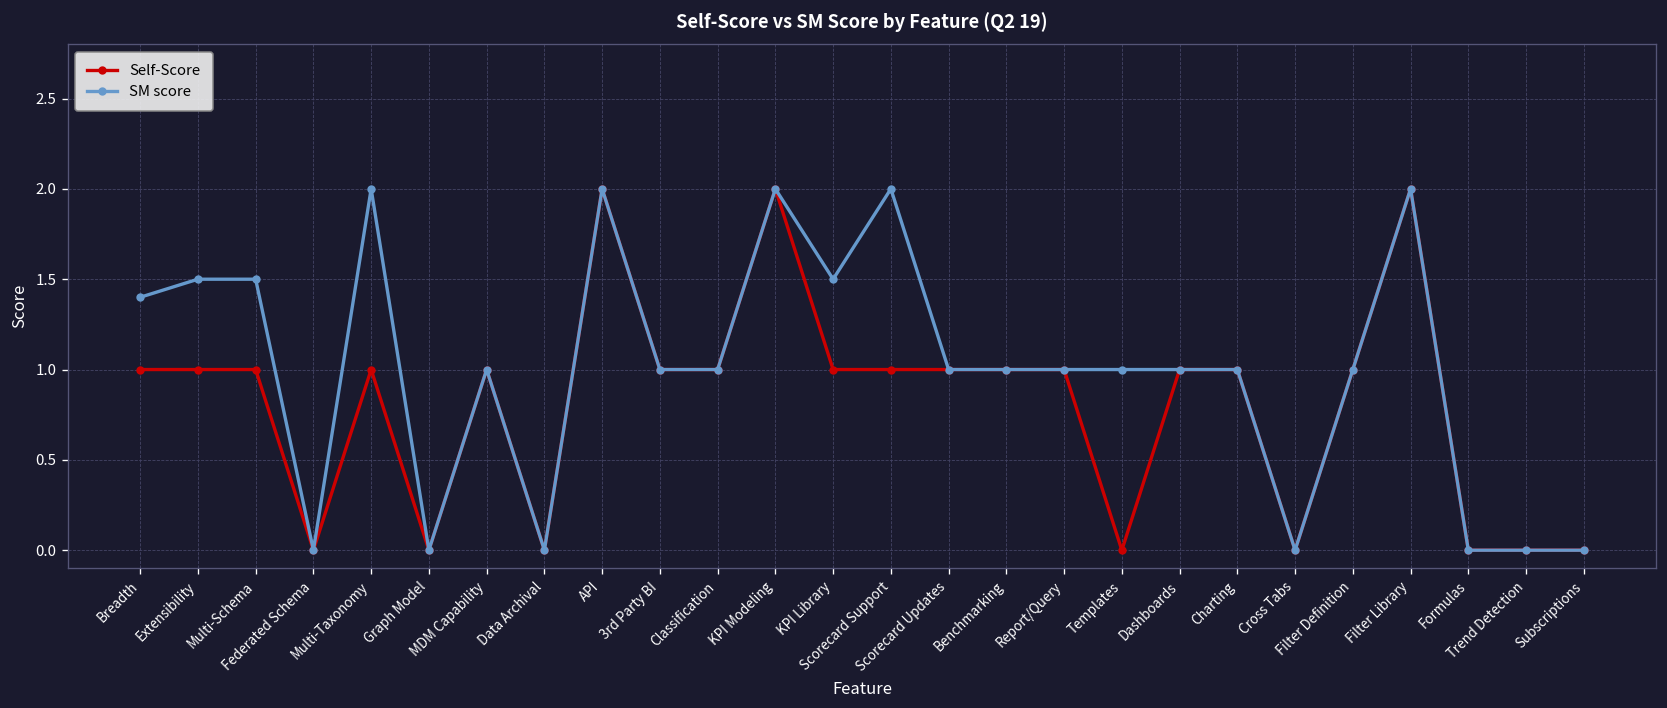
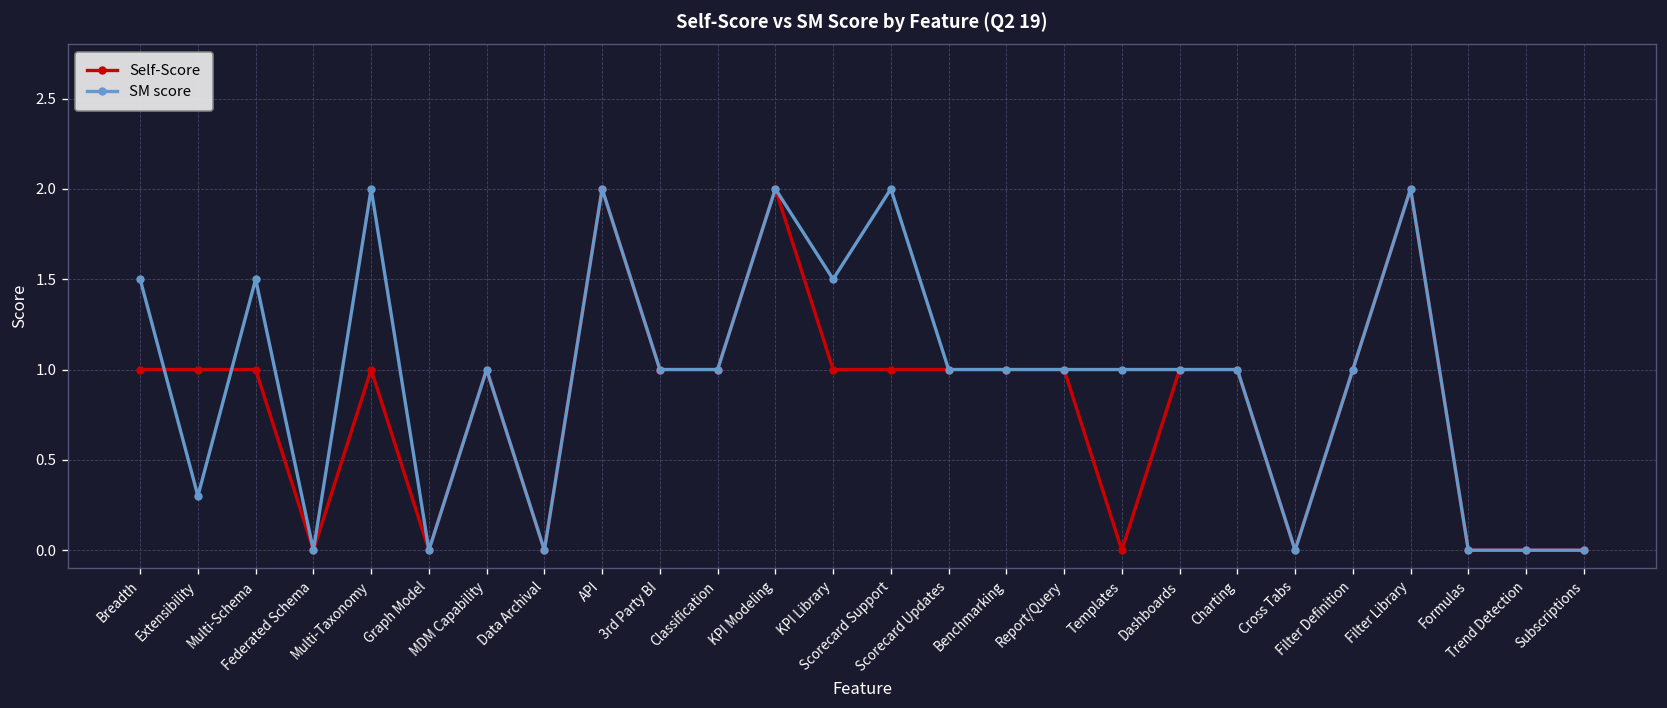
SM score, Breadth: 1.4 -> 1.5
SM score, Extensibility: 1.5 -> 0.3
